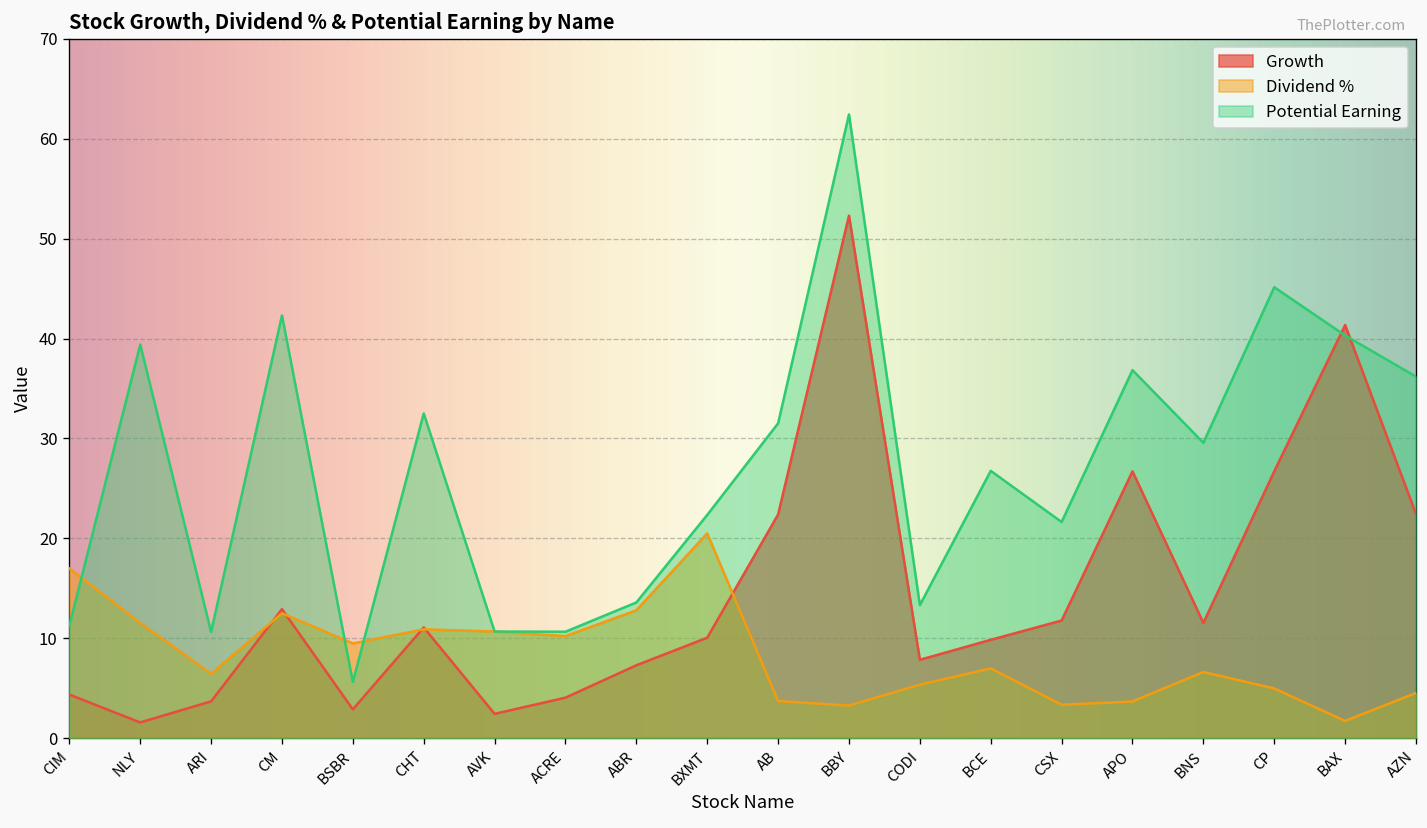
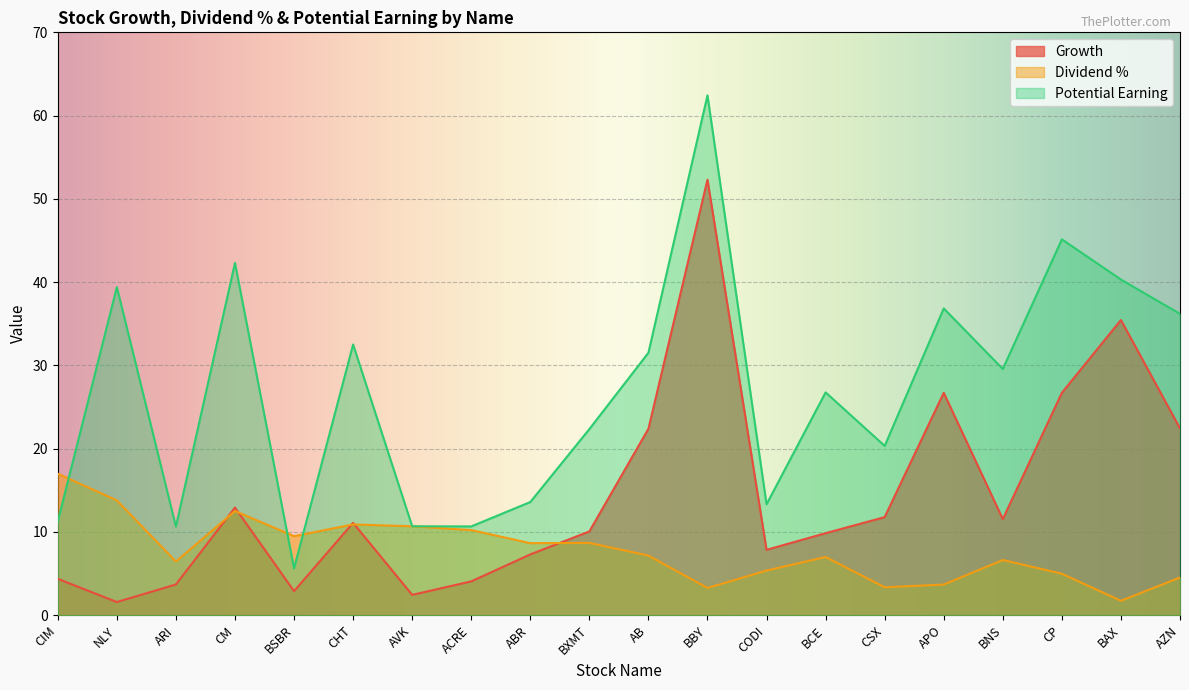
Dividend %, NLY: 12 -> 14
Dividend %, ABR: 13 -> 9
Dividend %, BXMT: 21 -> 9
Dividend %, AB: 4 -> 7
Potential Earning, CSX: 22 -> 20
Growth, BAX: 41 -> 35
